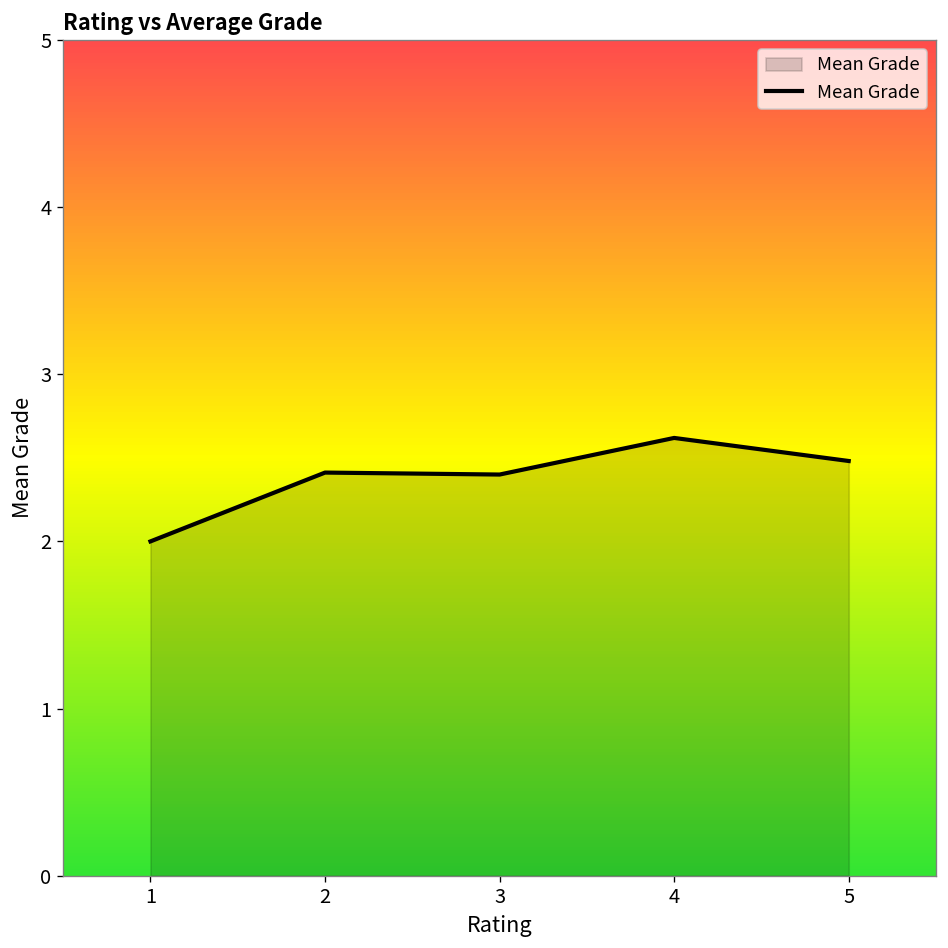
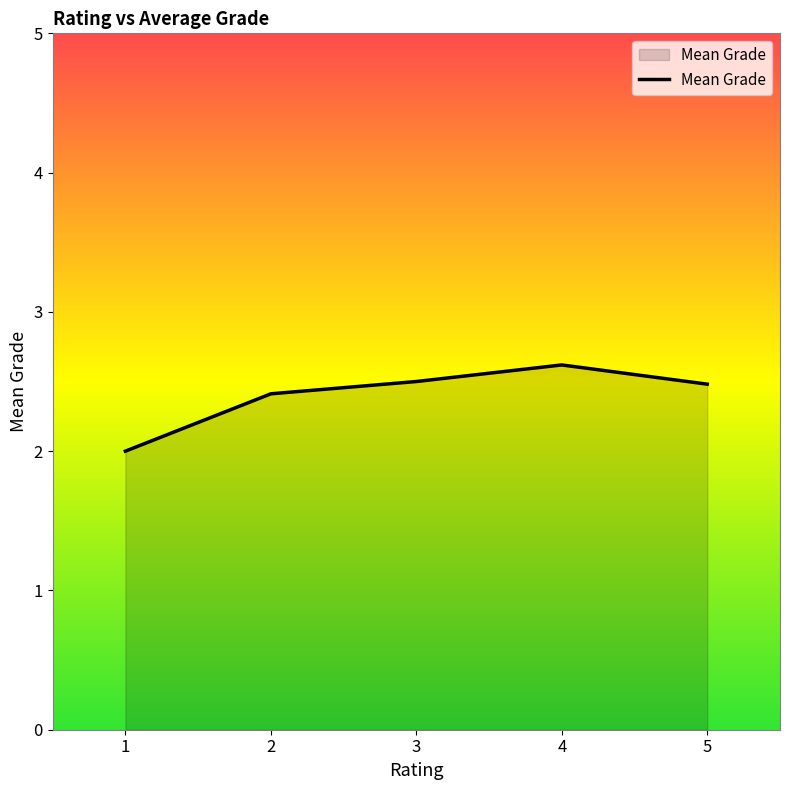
3: 2.4 -> 2.5
